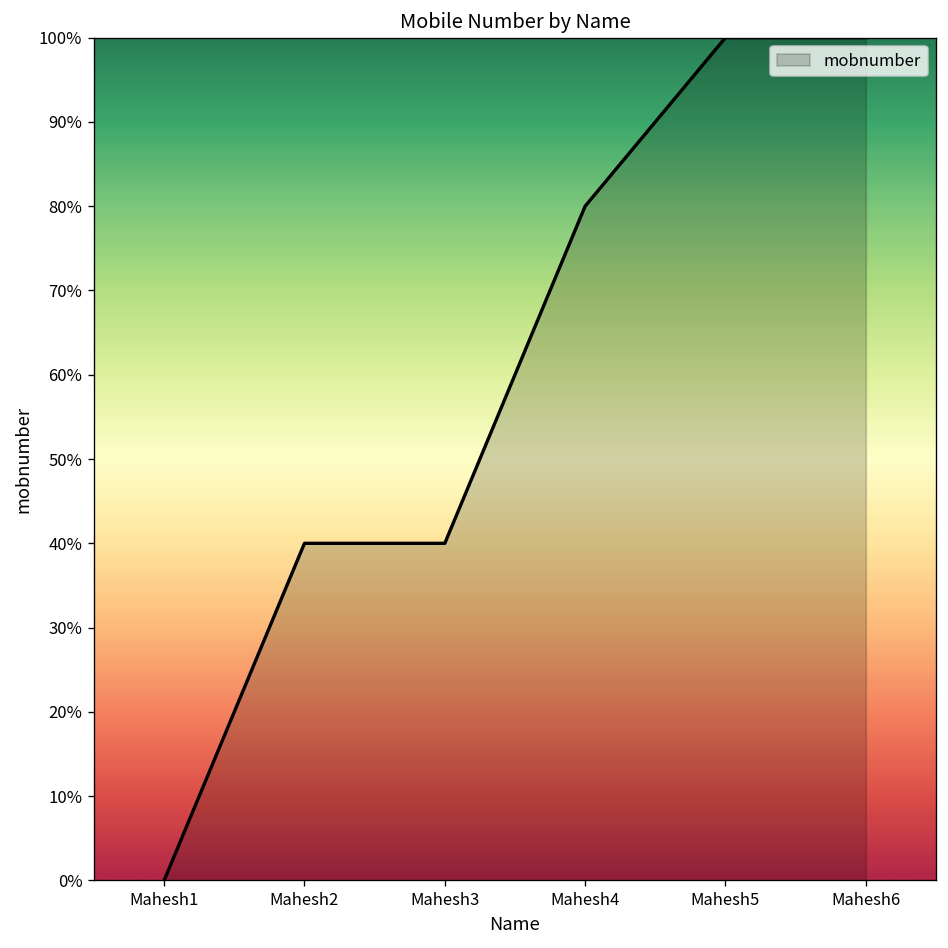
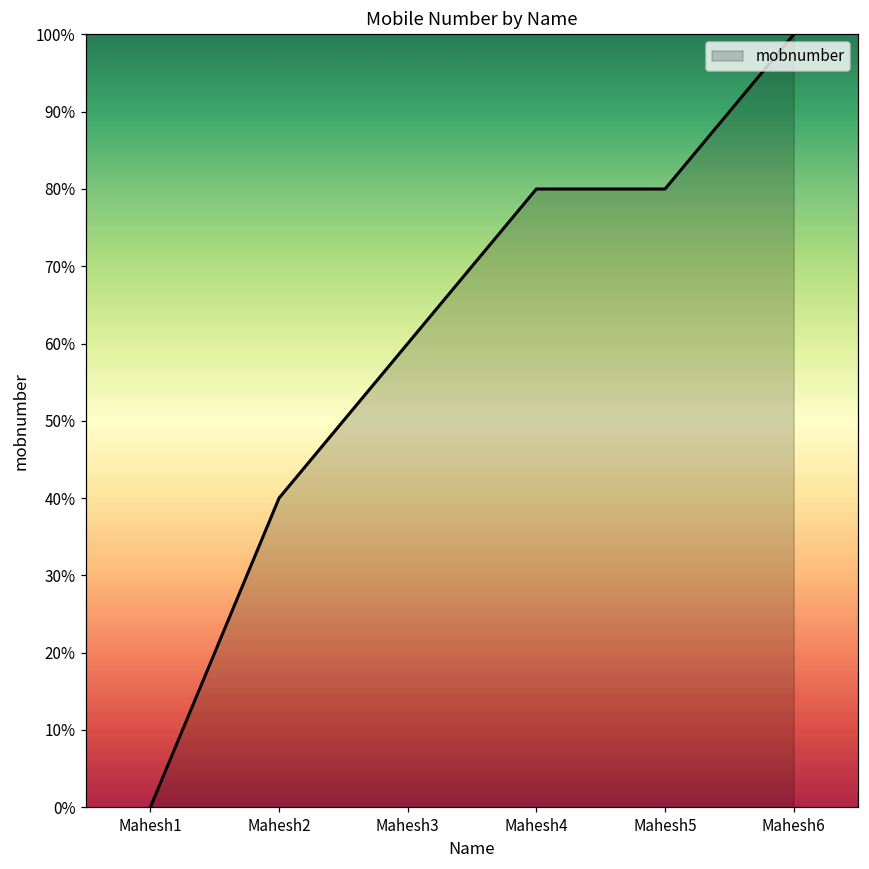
Mahesh3: 40% -> 60%
Mahesh5: 100% -> 80%
